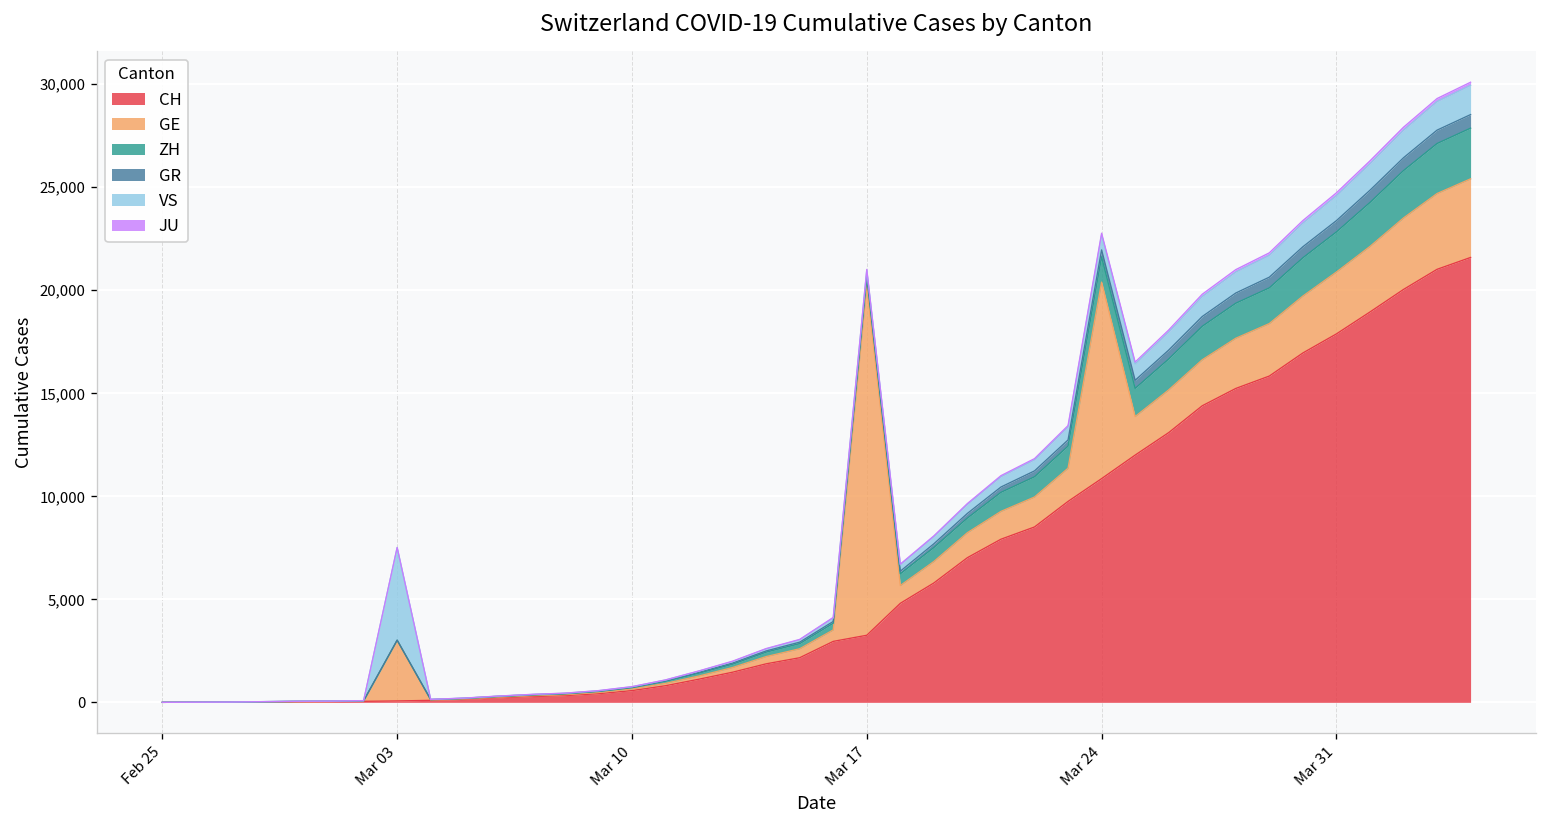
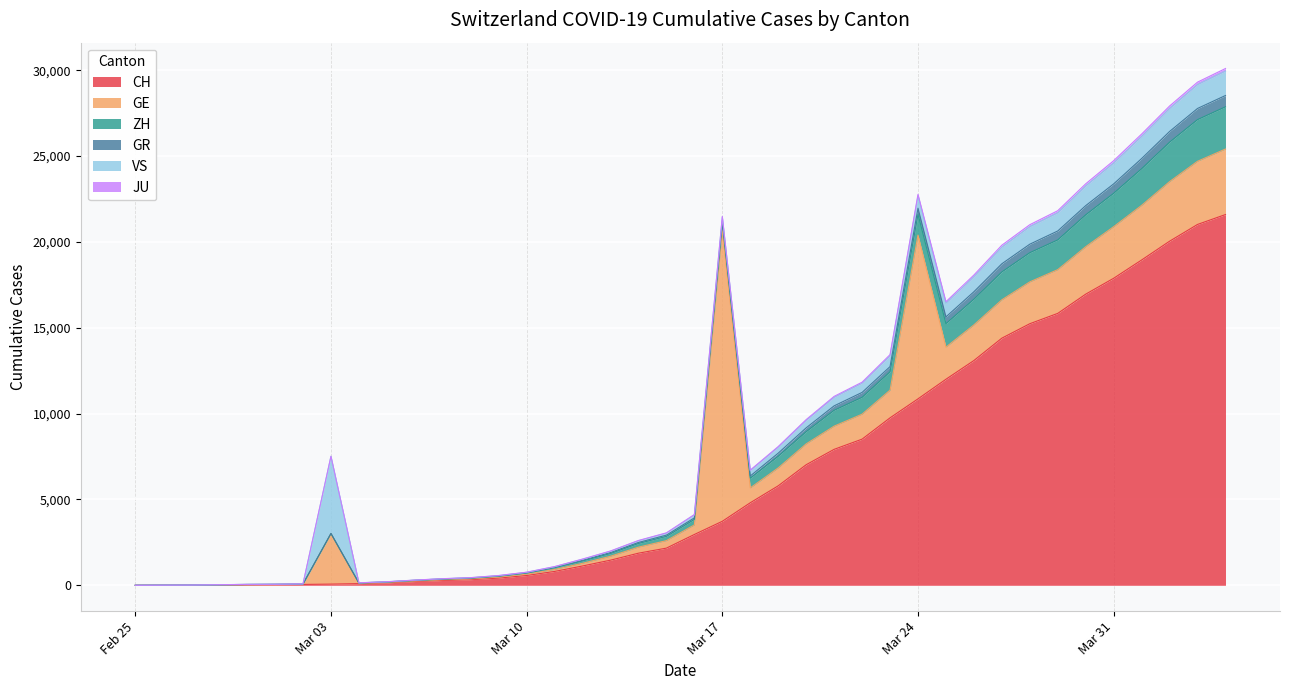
CH, Mar 17: 3,300 -> 3,700
